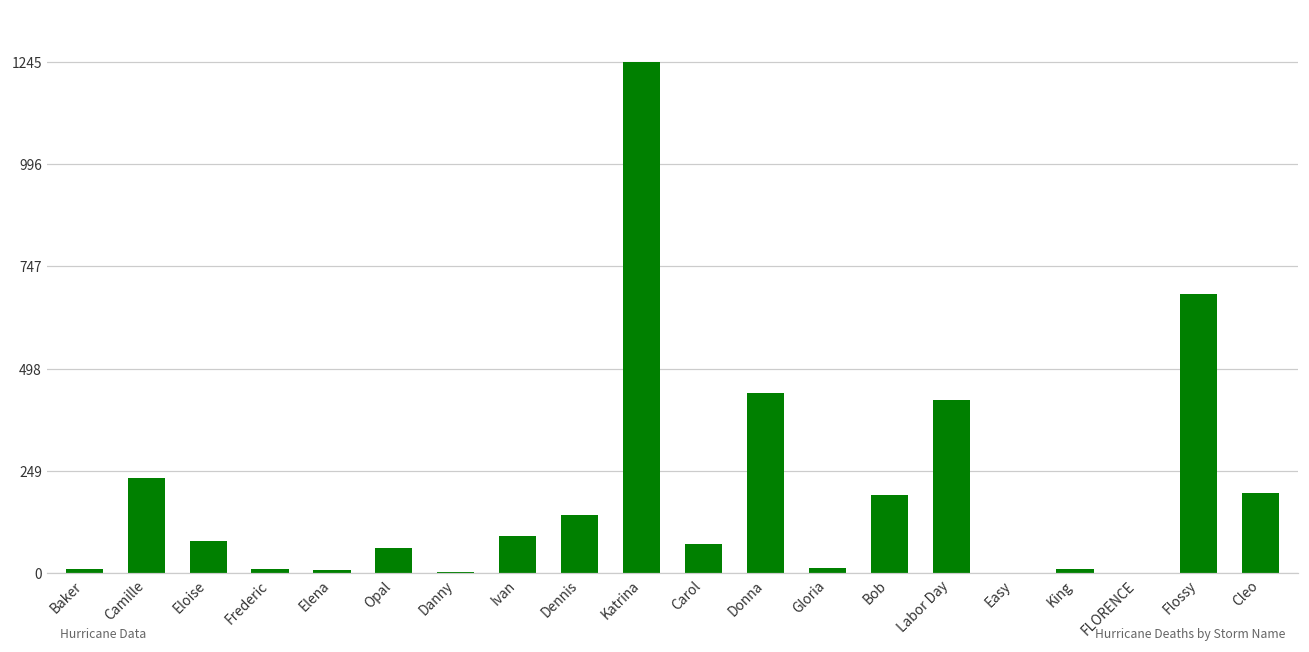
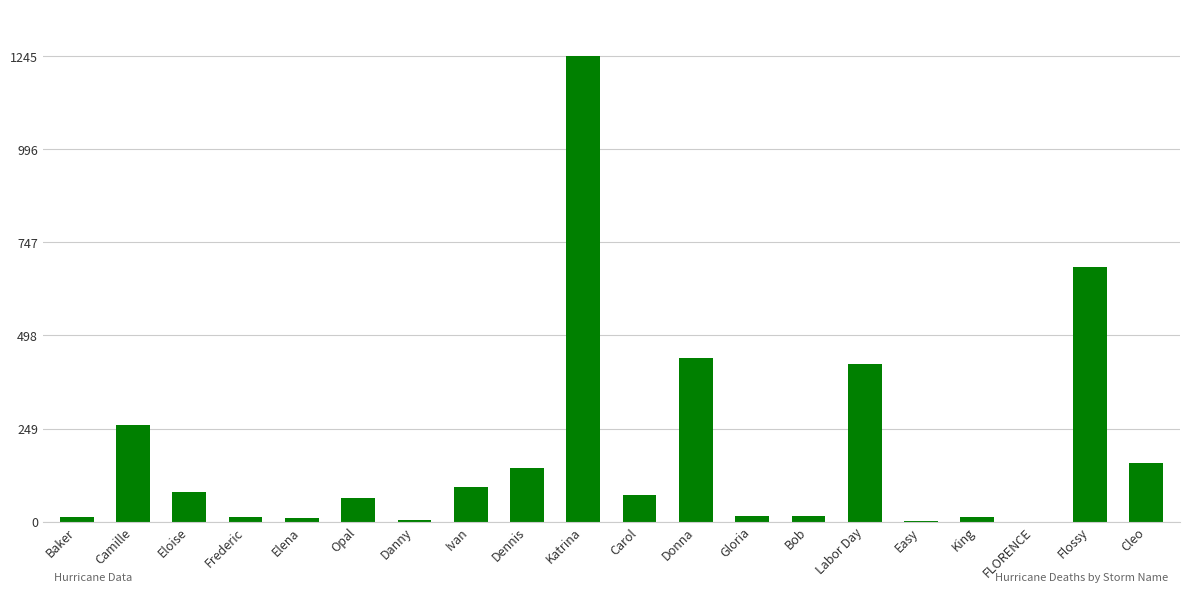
Camille: 230 -> 260
Bob: 190 -> 20
Cleo: 200 -> 160
